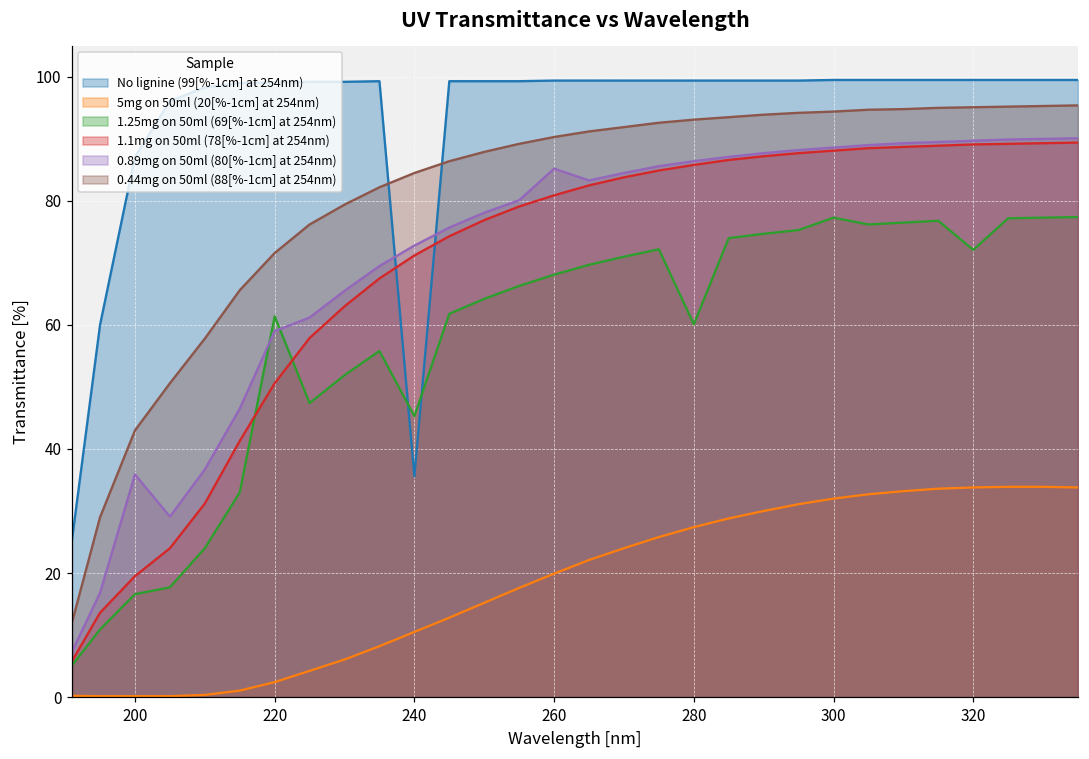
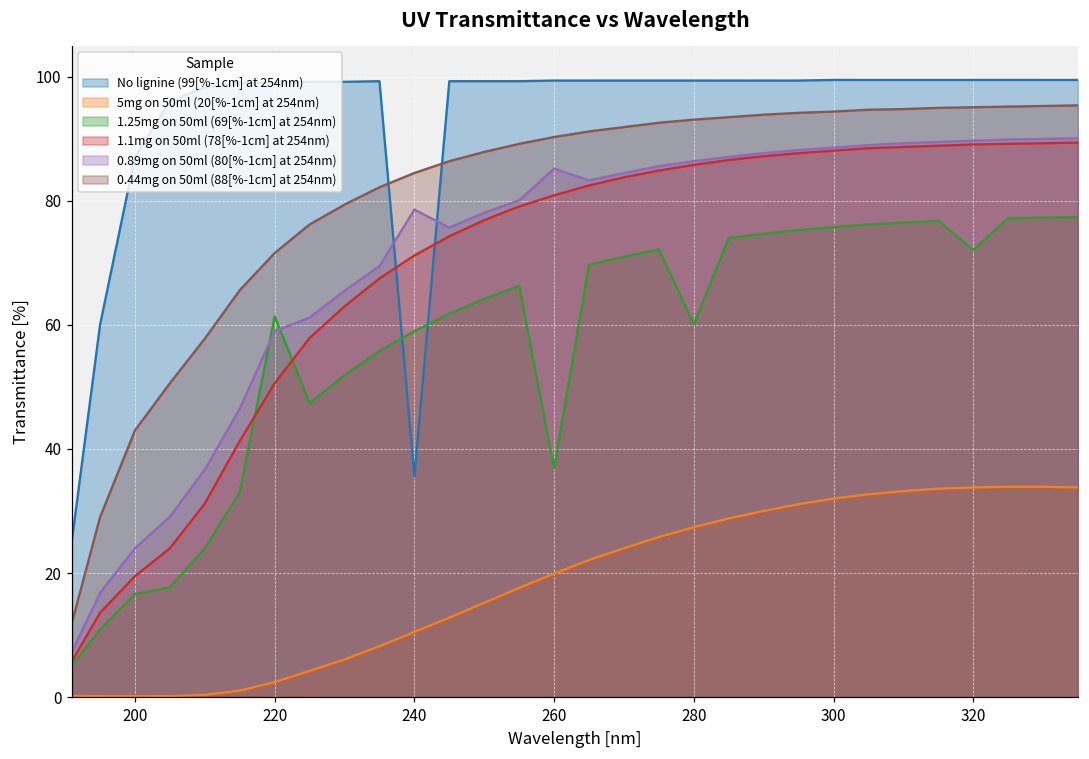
0.89mg on 50ml (80[%-1cm] at 254nm), 200: 36 -> 24
1.25mg on 50ml (69[%-1cm] at 254nm), 240: 45 -> 59
0.89mg on 50ml (80[%-1cm] at 254nm), 240: 73 -> 79
1.25mg on 50ml (69[%-1cm] at 254nm), 260: 68 -> 37
1.25mg on 50ml (69[%-1cm] at 254nm), 300: 77 -> 76
